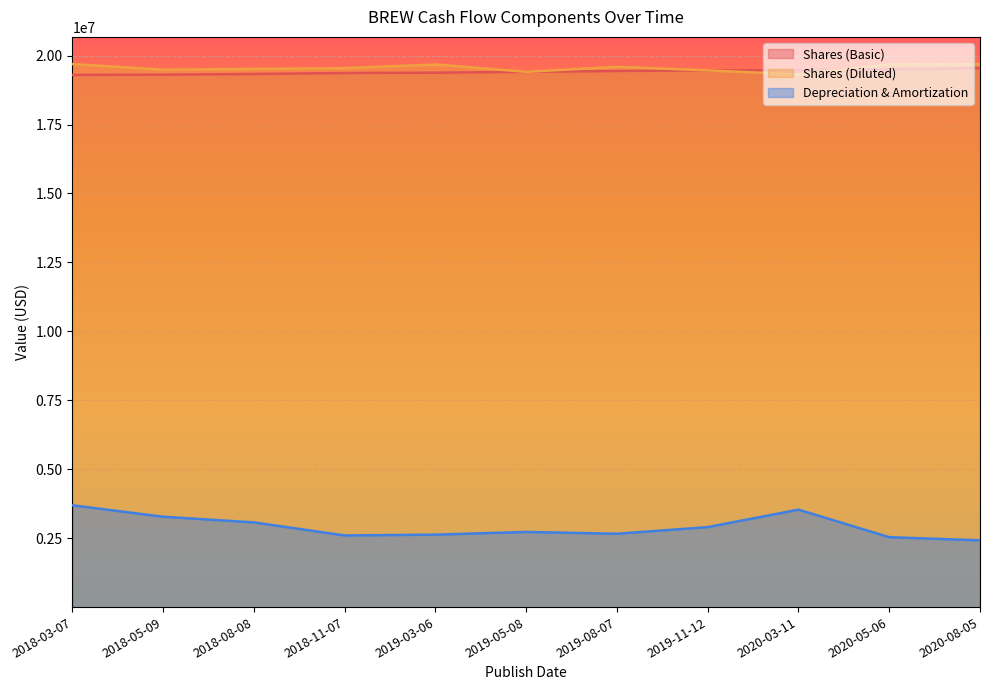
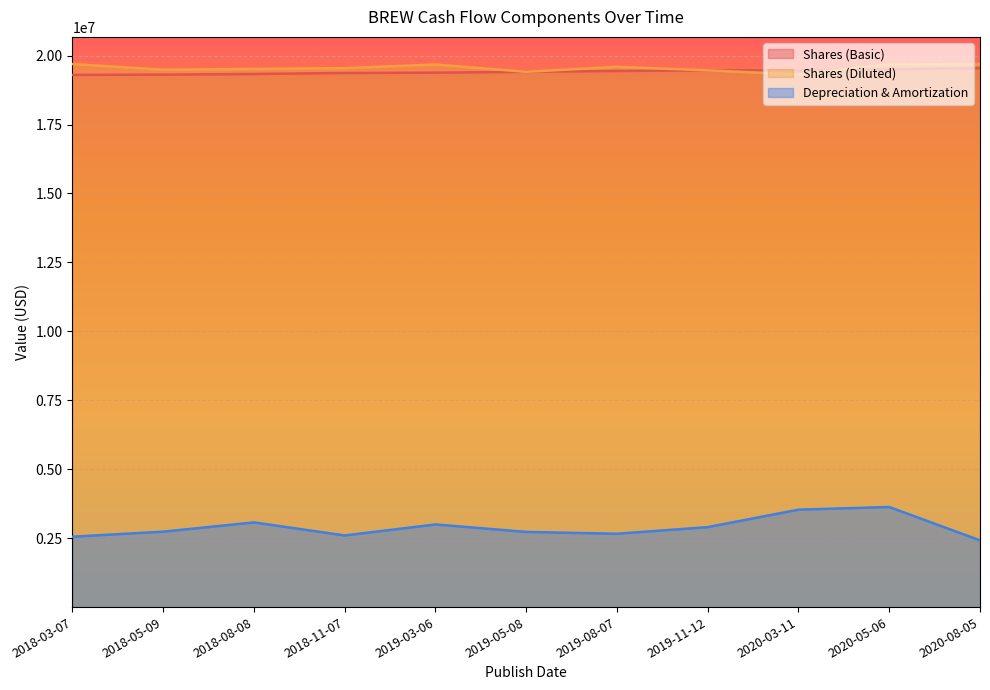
Depreciation & Amortization, 2018-03-07: 3700000 -> 2600000
Depreciation & Amortization, 2018-05-09: 3300000 -> 2700000
Depreciation & Amortization, 2019-03-06: 2600000 -> 3000000
Depreciation & Amortization, 2020-05-06: 2500000 -> 3600000
